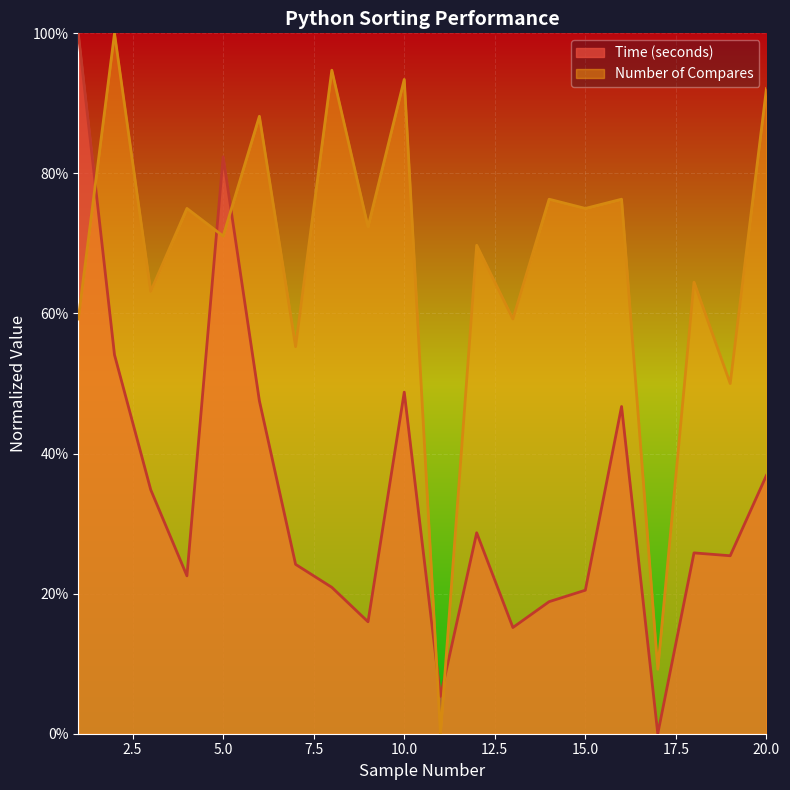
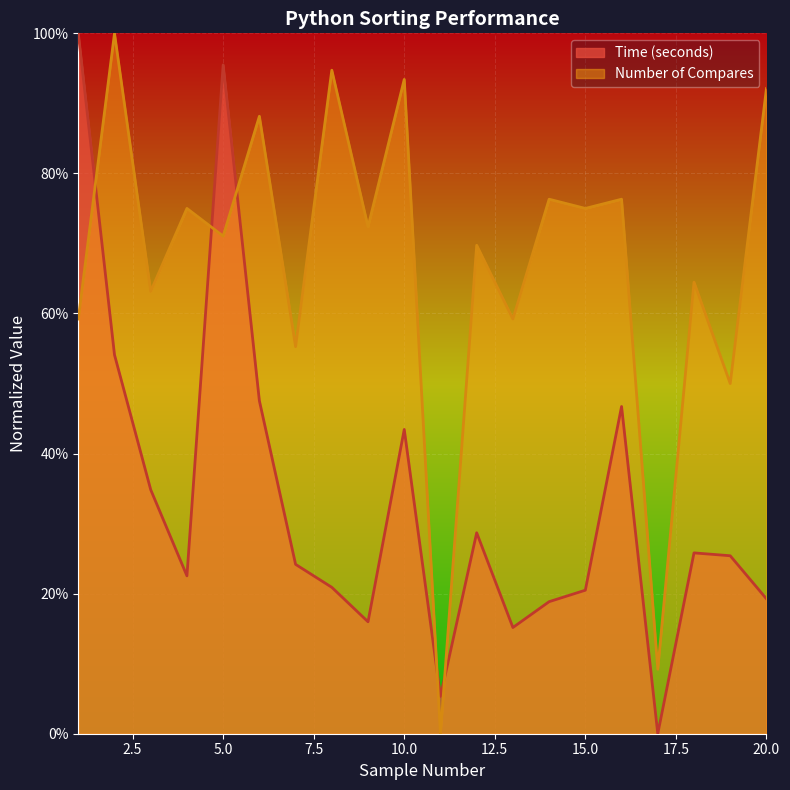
Time (seconds), 5.0: 82% -> 95%
Time (seconds), 10.0: 49% -> 43%
Time (seconds), 20.0: 37% -> 19%
